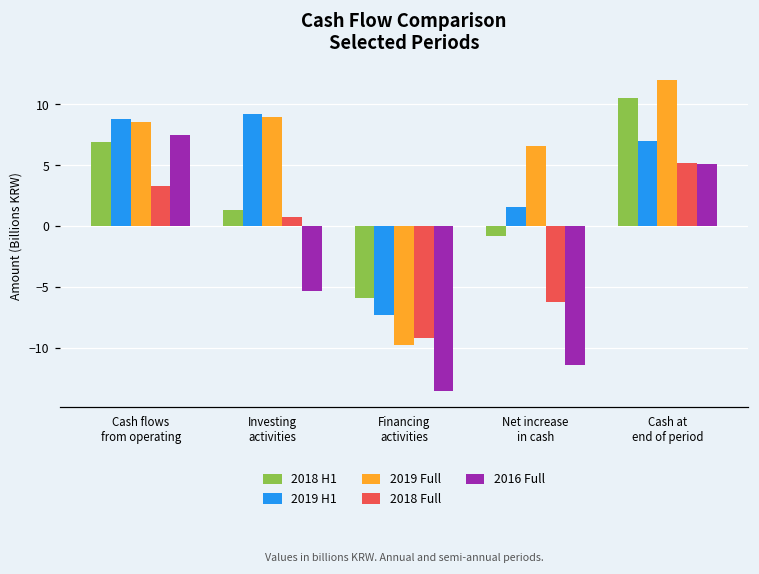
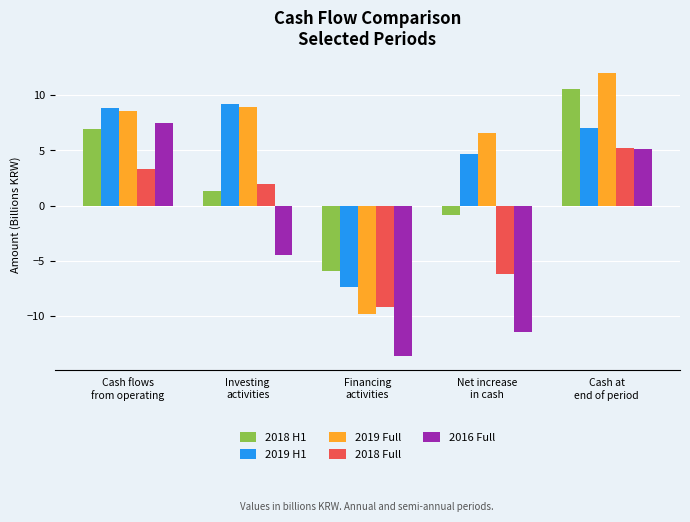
2018 Full, Investing activities: 0.8 -> 2.0
2016 Full, Investing activities: -5.3 -> -4.5
2019 H1, Net increase in cash: 1.6 -> 4.7
